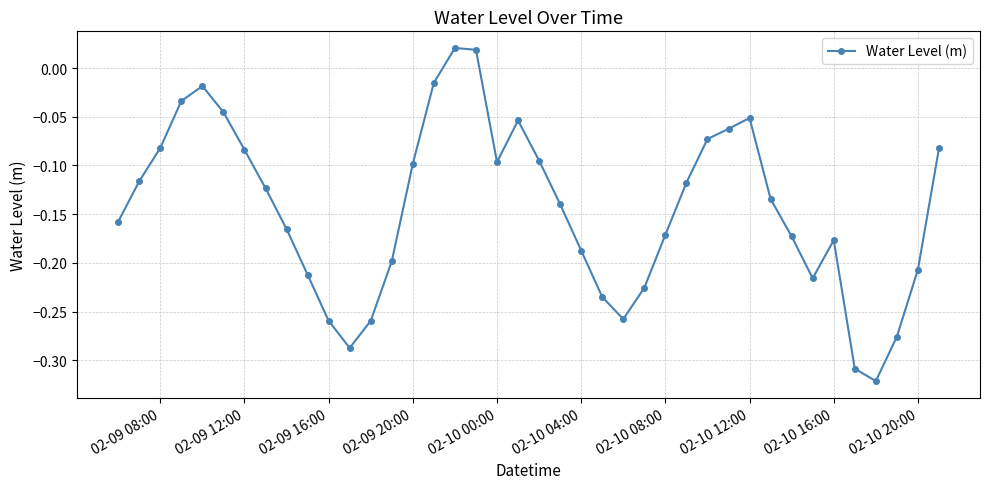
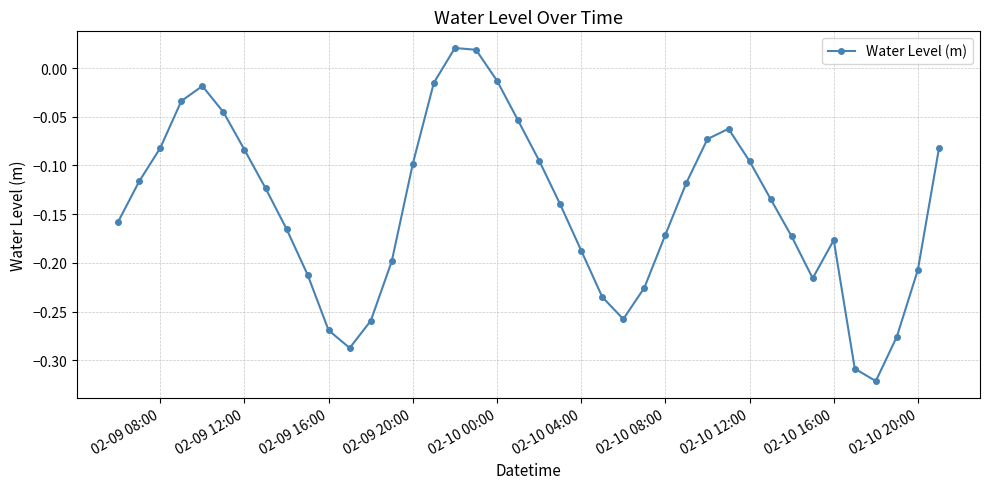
02-09 16:00: -0.26 -> -0.27
02-10 00:00: -0.10 -> -0.01
02-10 12:00: -0.05 -> -0.10
